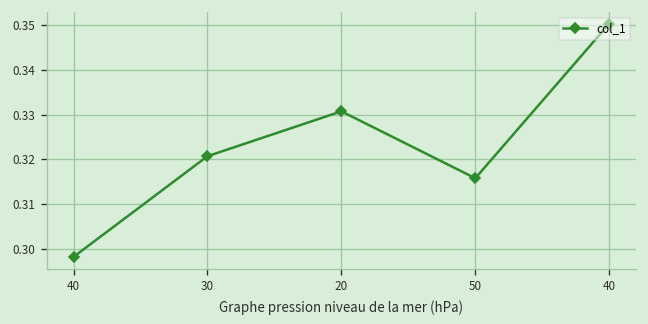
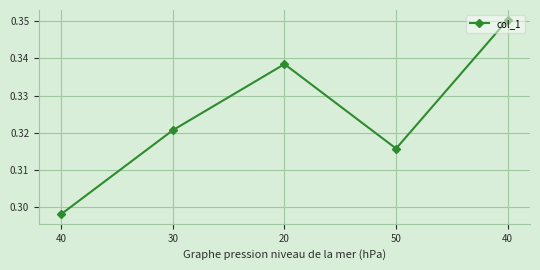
20: 0.331 -> 0.338
